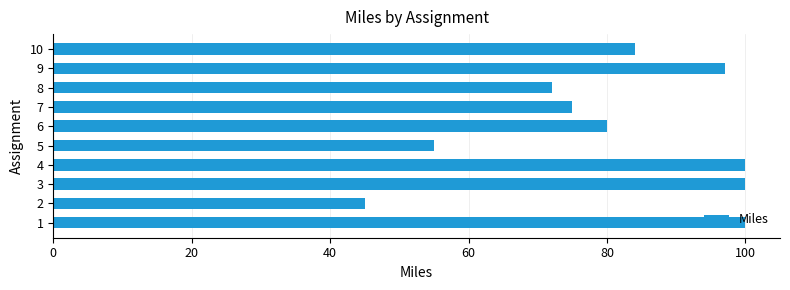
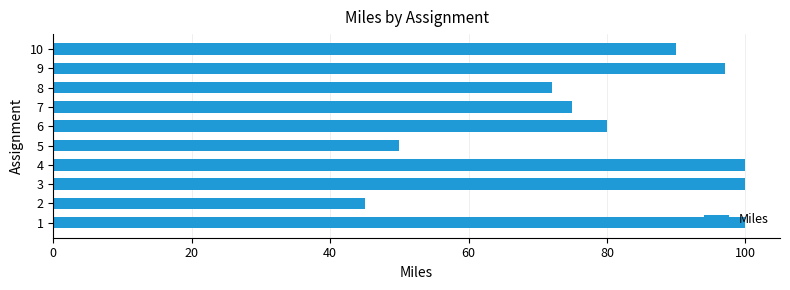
10: 84 -> 90
5: 55 -> 50
